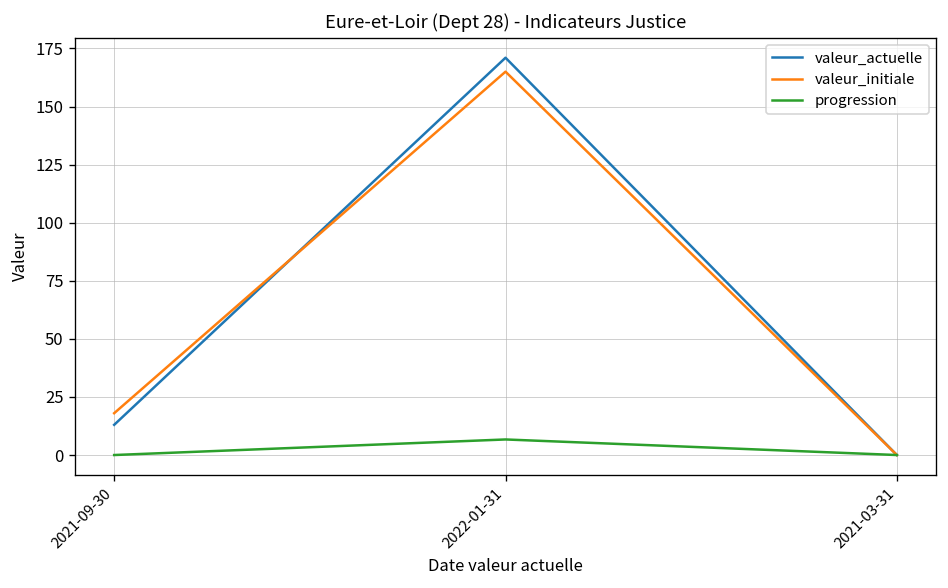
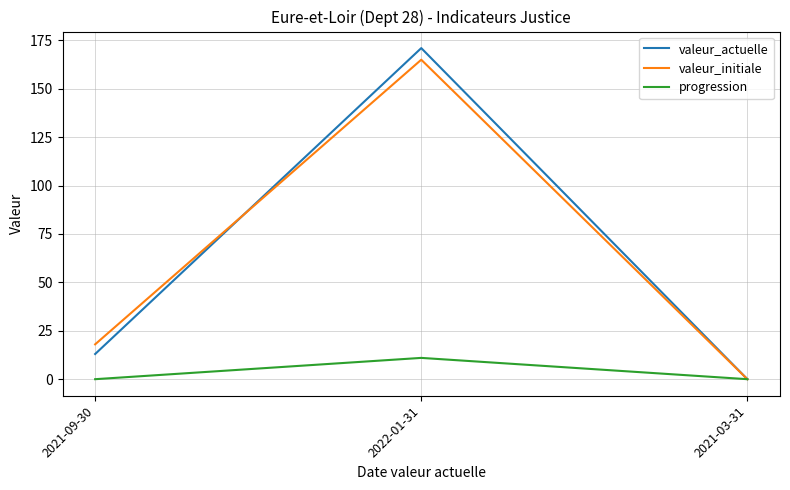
progression, 2022-01-31: 7 -> 11
